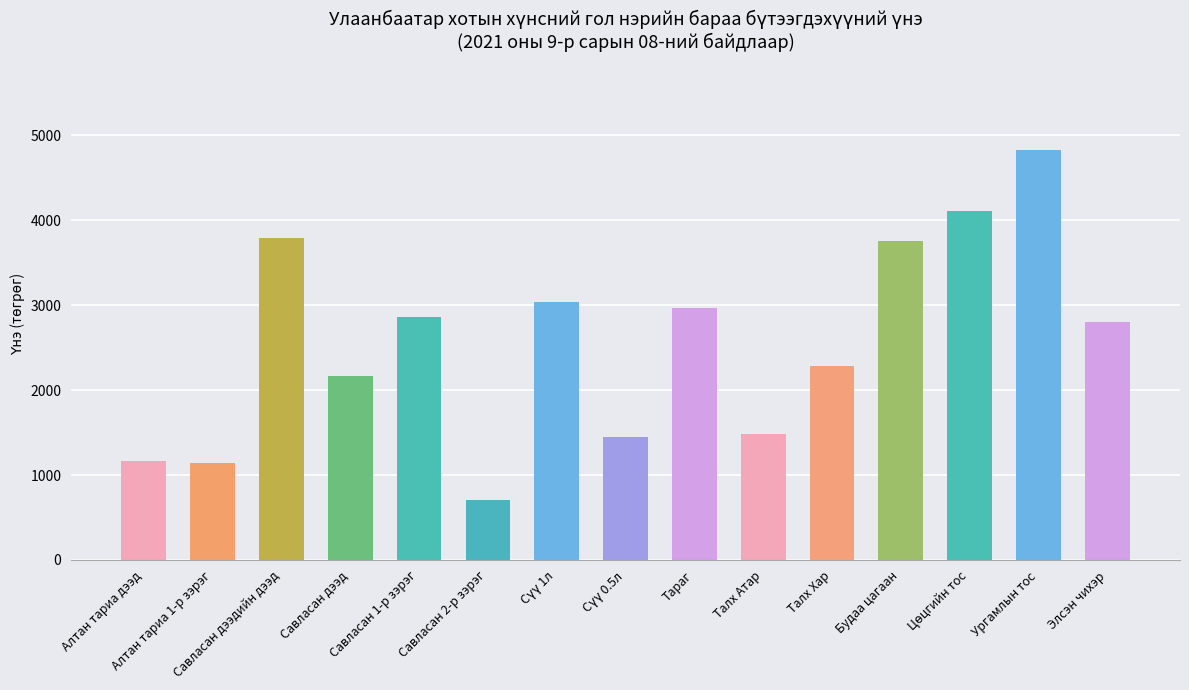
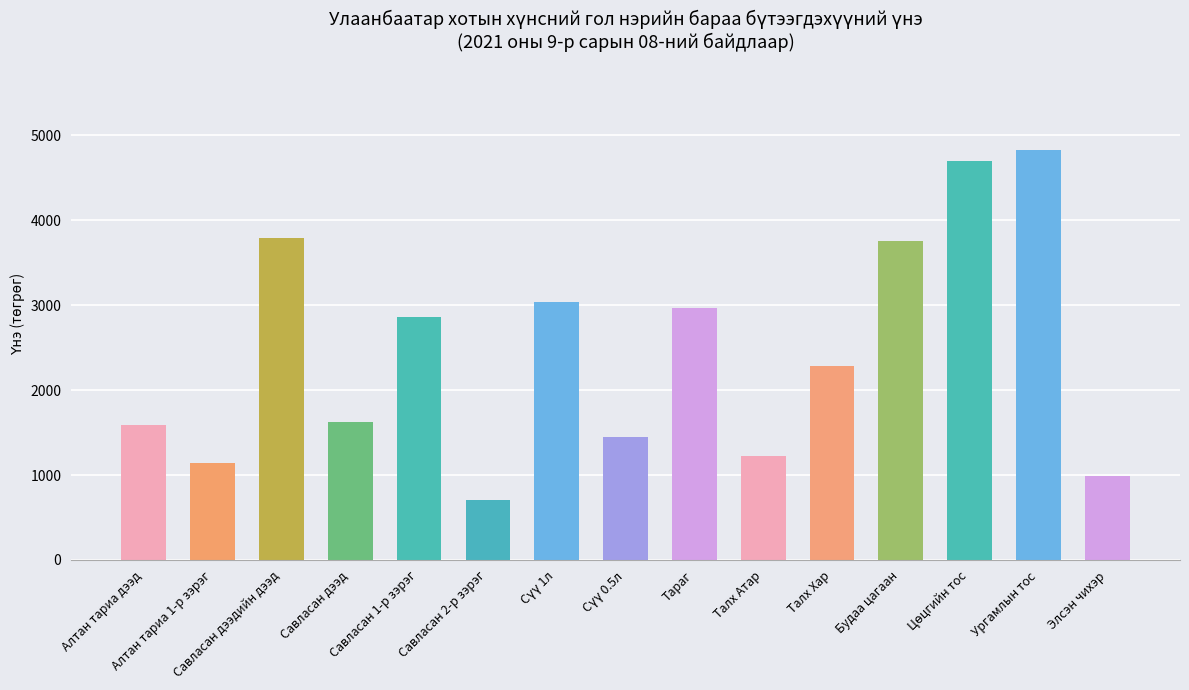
Алтан тариа дээд: 1200 -> 1600
Савласан дээд: 2200 -> 1600
Талх Атар: 1500 -> 1200
Цөцгийн тос: 4100 -> 4700
Элсэн чихэр: 2800 -> 1000
